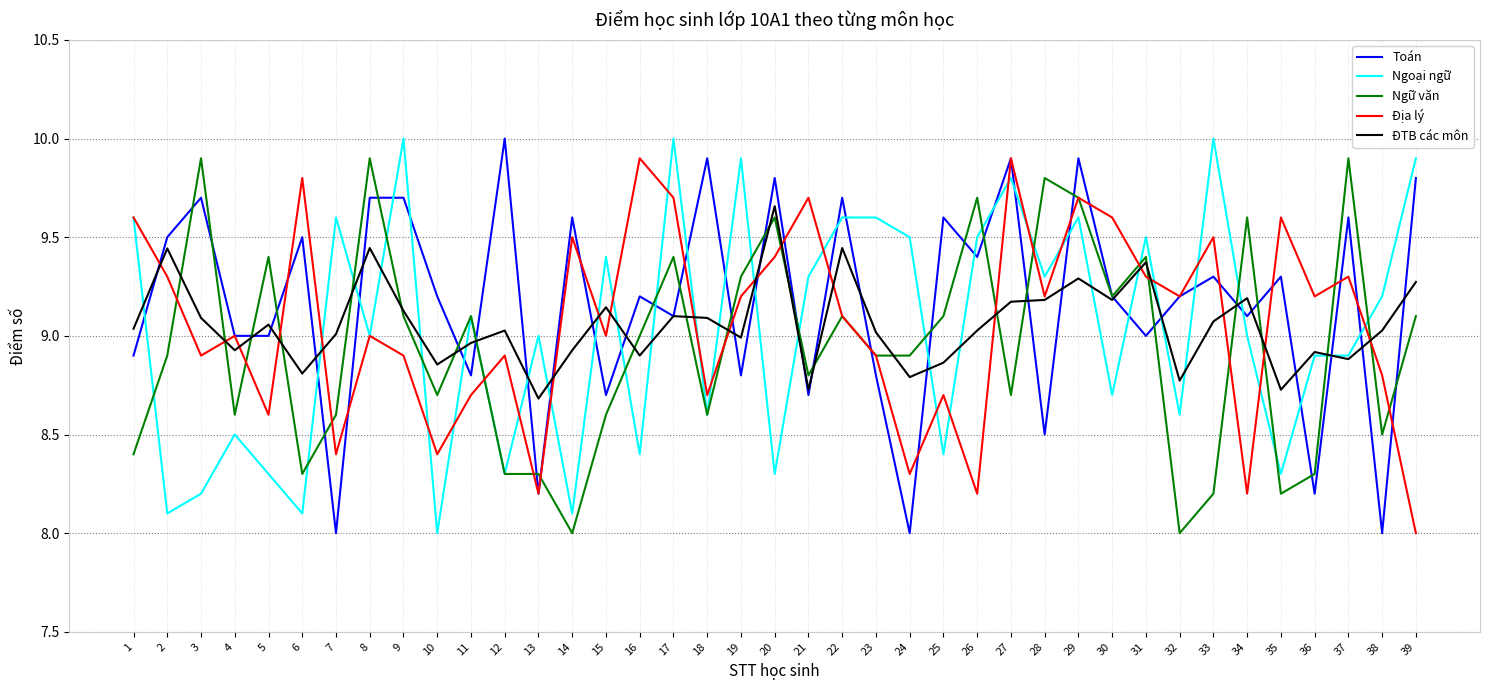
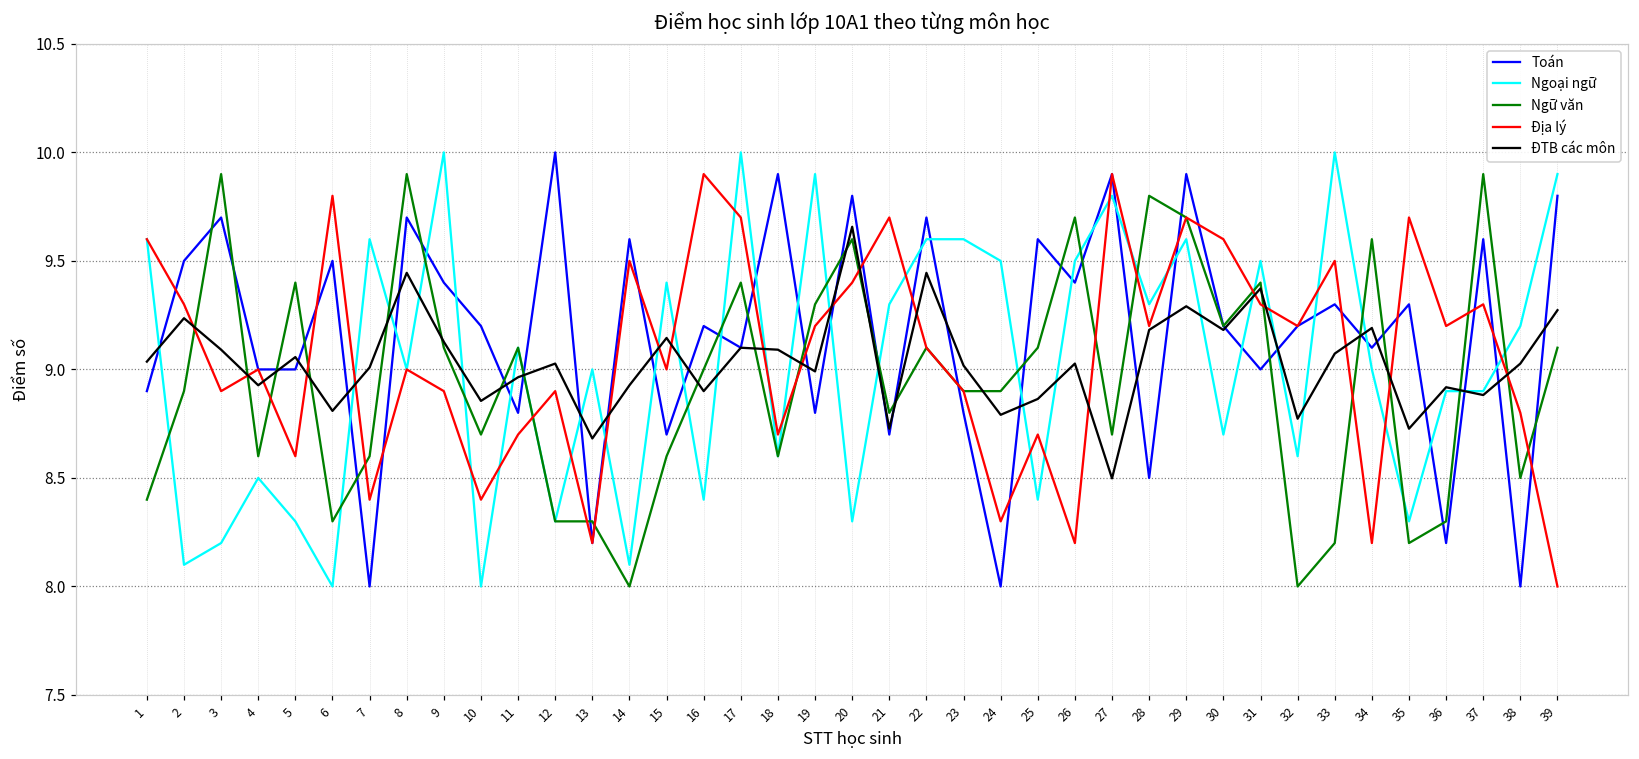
ĐTB các môn, 2: 9.44 -> 9.24
Ngoại ngữ, 6: 8.1 -> 8.0
Toán, 9: 9.7 -> 9.4
ĐTB các môn, 27: 9.17 -> 8.50
Địa lý, 35: 9.6 -> 9.7
